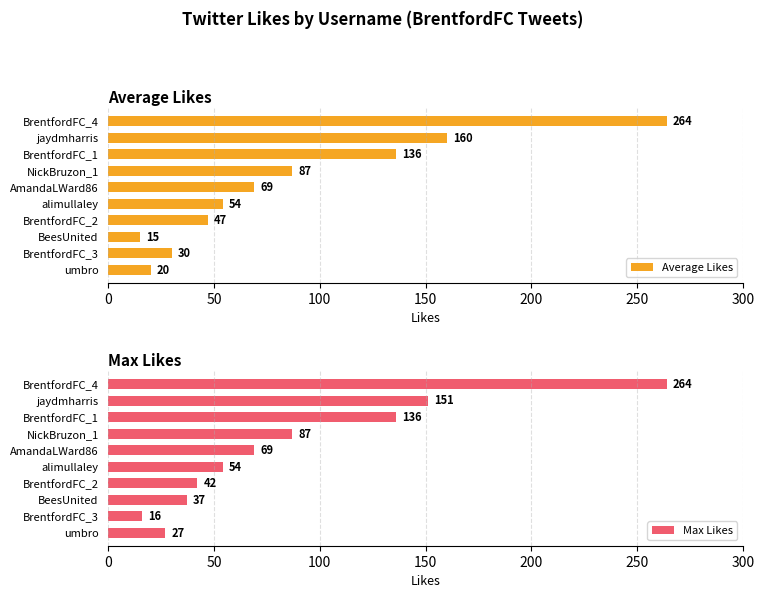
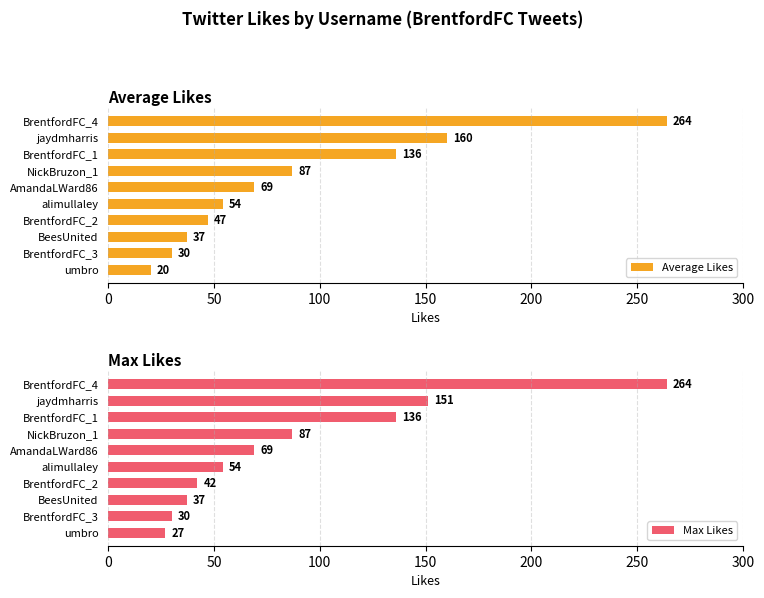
Average Likes, BeesUnited: 15 -> 37
Max Likes, BrentfordFC_3: 16 -> 30
